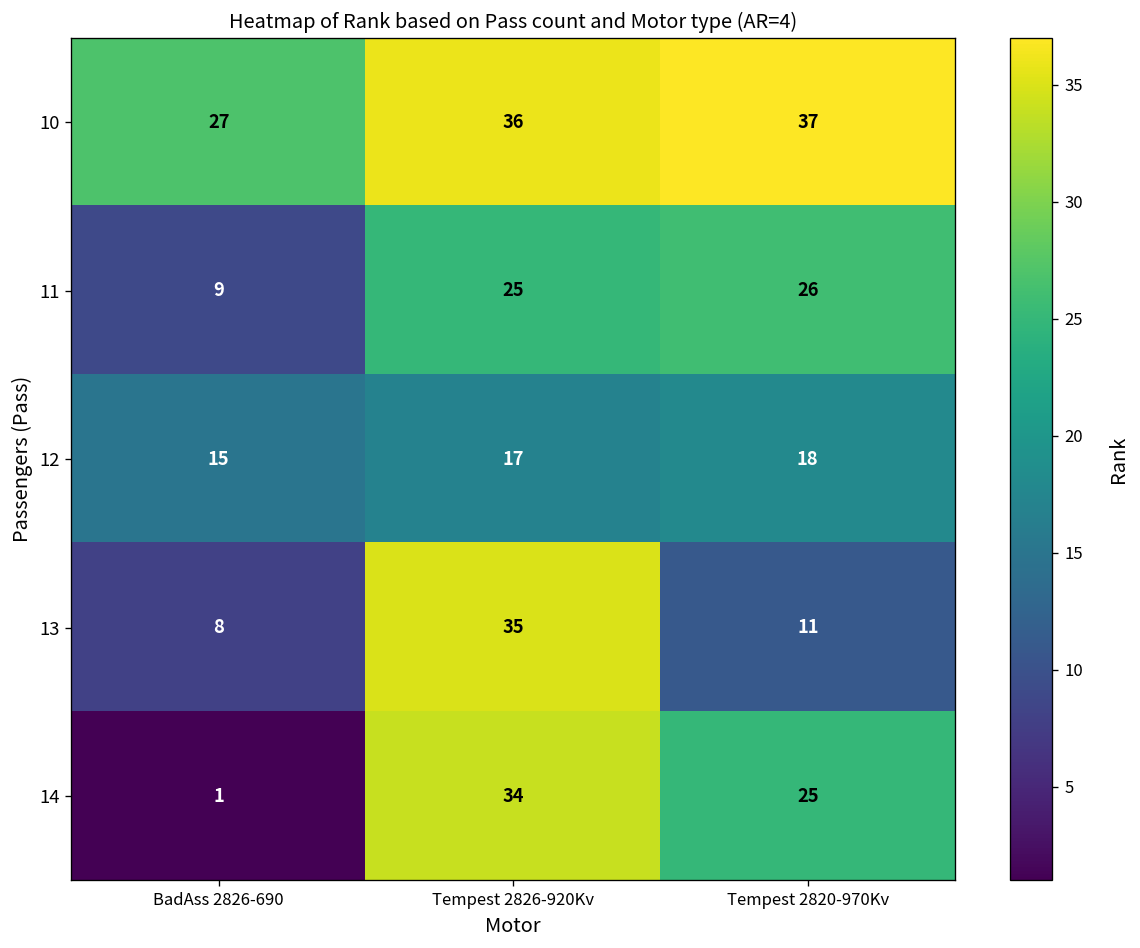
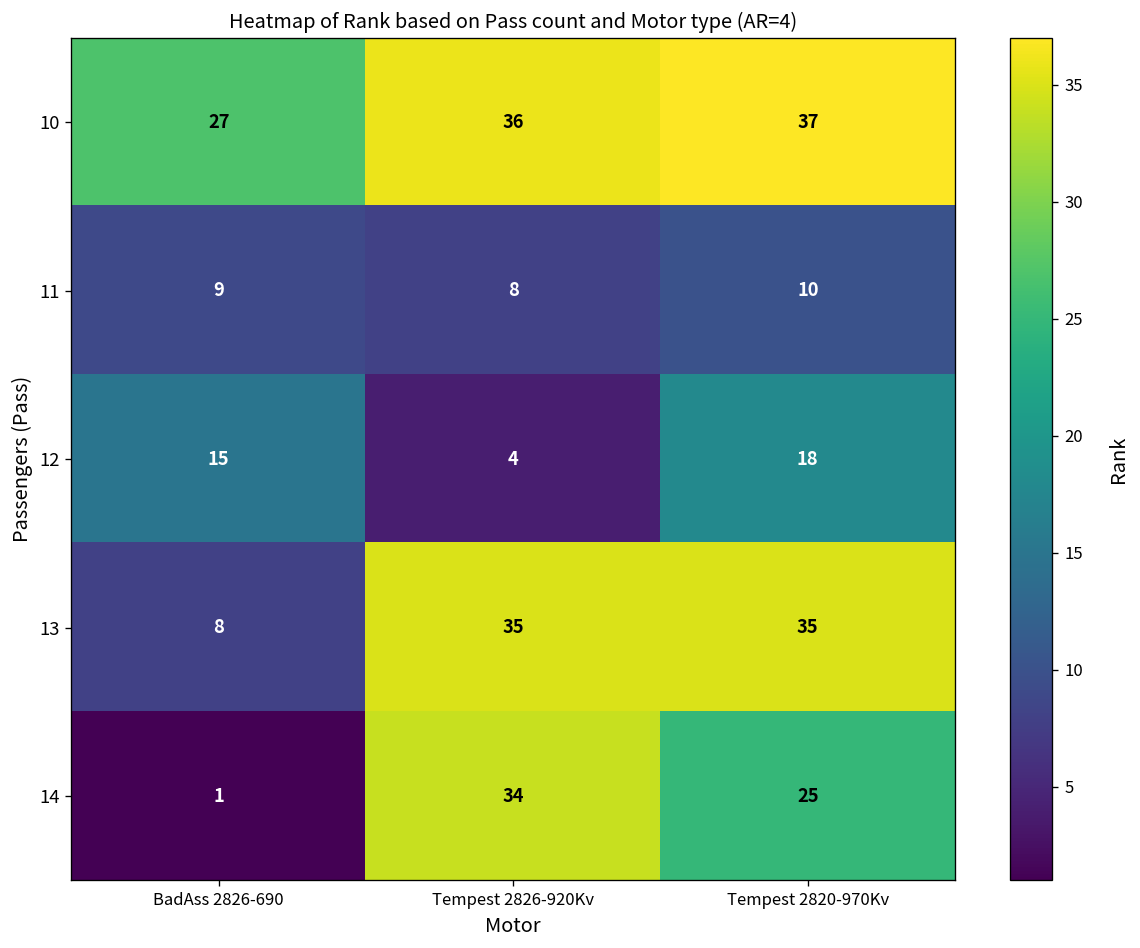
11, Tempest 2826-920Kv: 25 -> 8
11, Tempest 2820-970Kv: 26 -> 10
12, Tempest 2826-920Kv: 17 -> 4
13, Tempest 2820-970Kv: 11 -> 35
